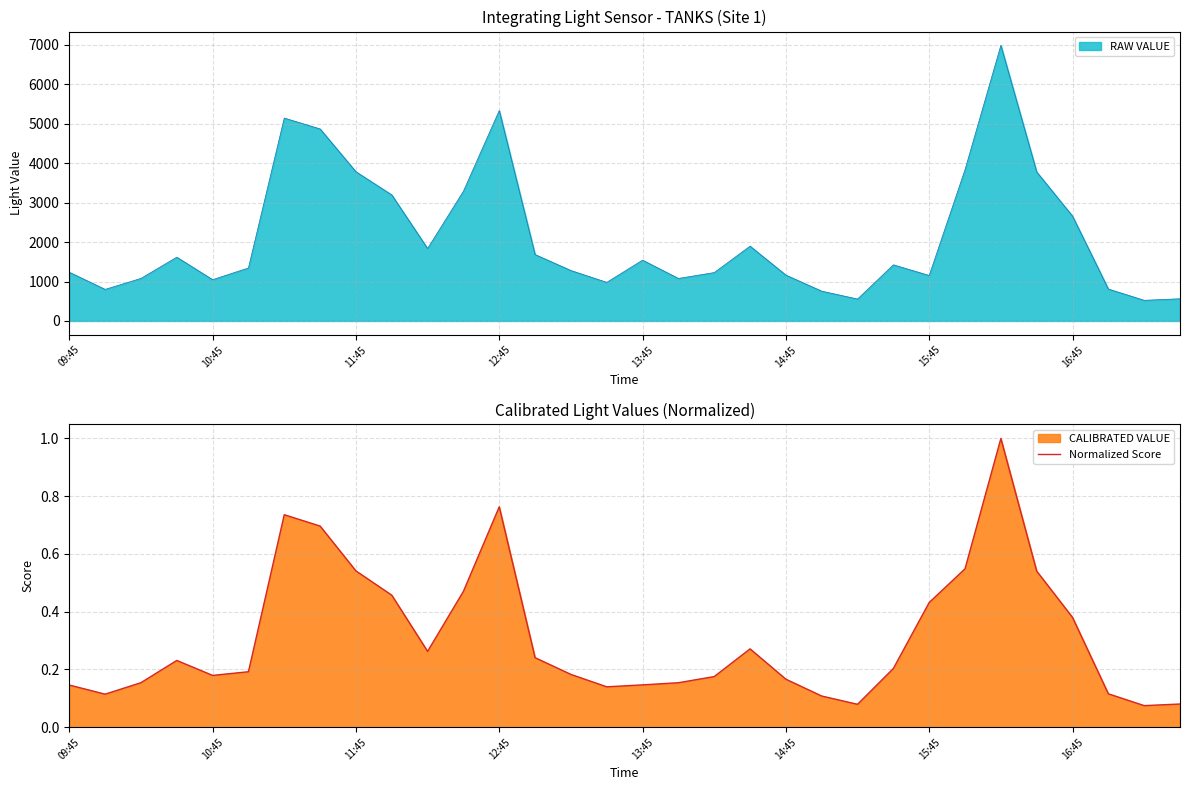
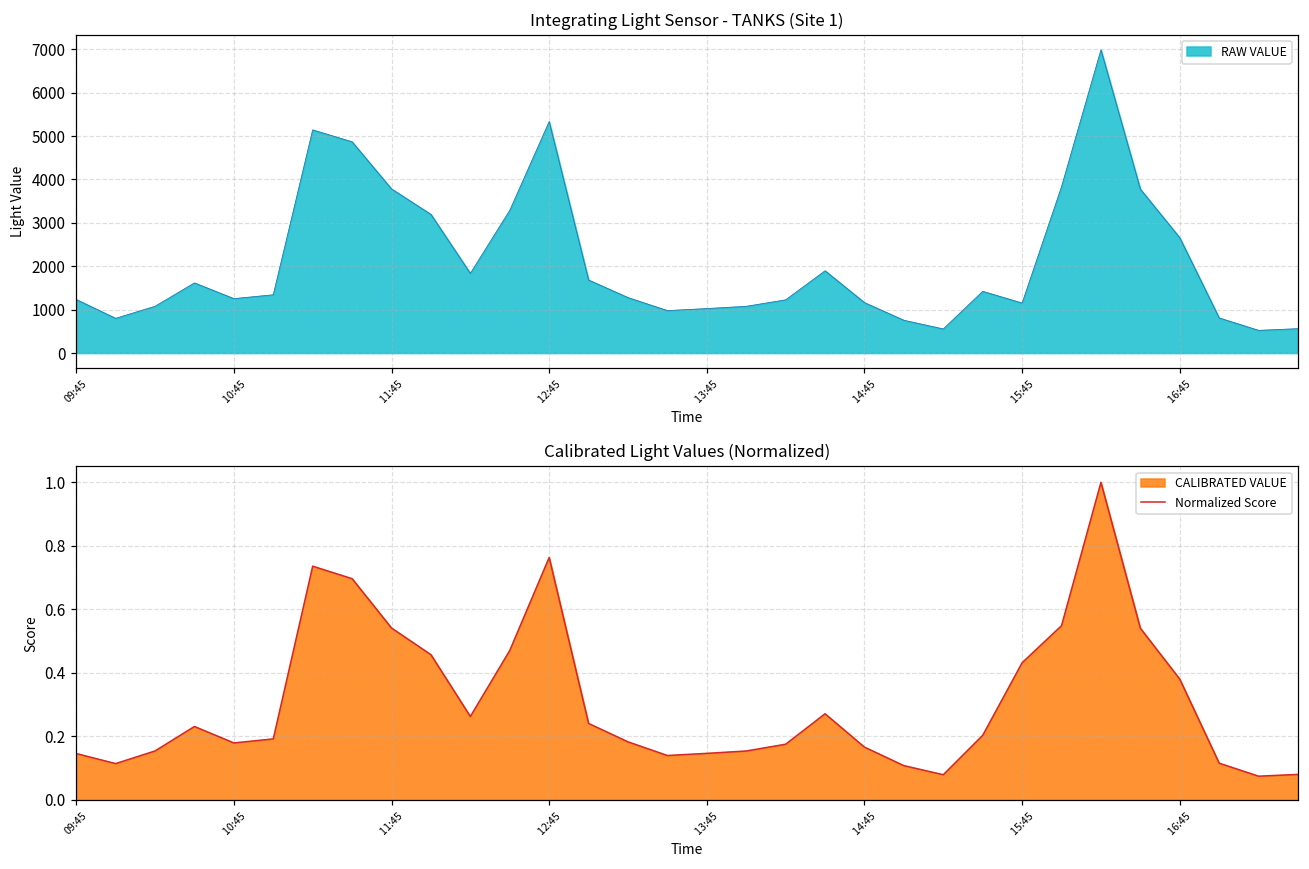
Integrating Light Sensor - TANKS (Site 1), 10:45: 1000 -> 1300
Integrating Light Sensor - TANKS (Site 1), 13:45: 1500 -> 1000
